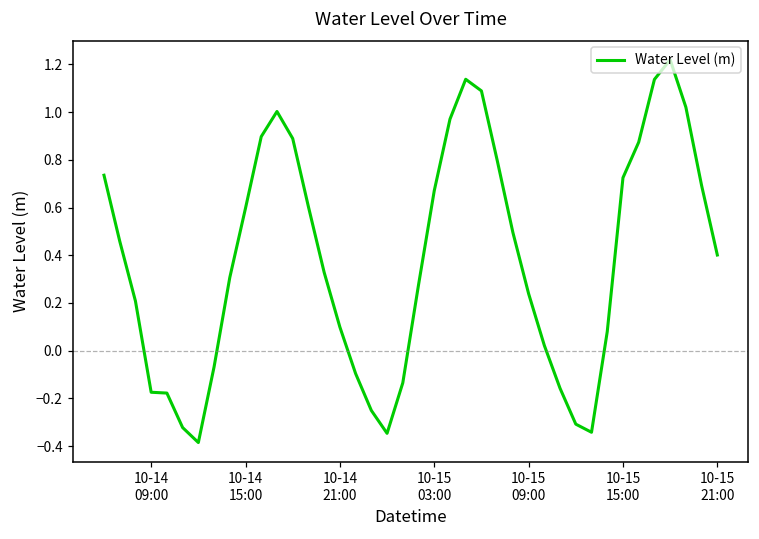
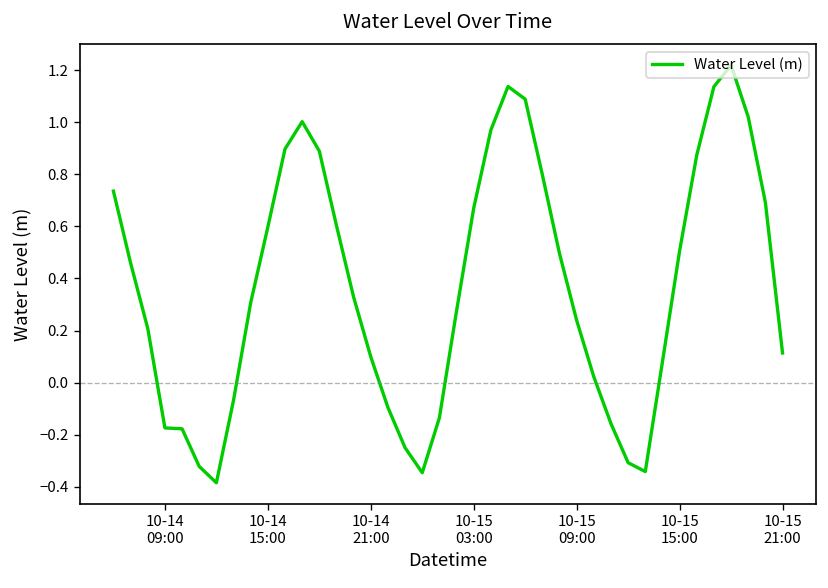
10-15 15:00: 0.72 -> 0.51
10-15 21:00: 0.40 -> 0.11
